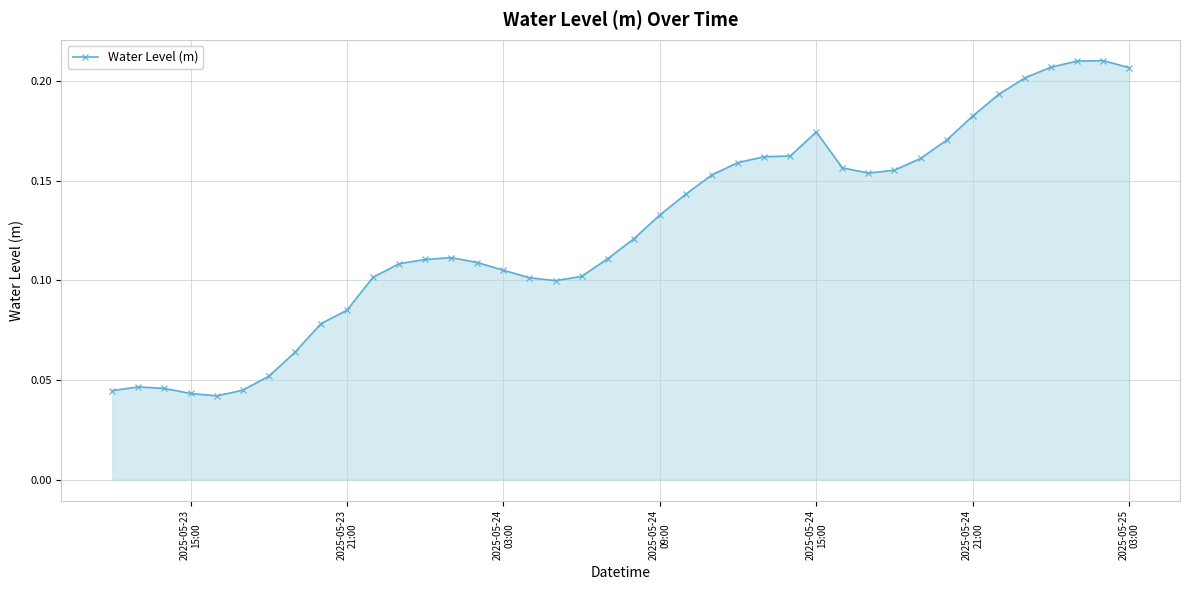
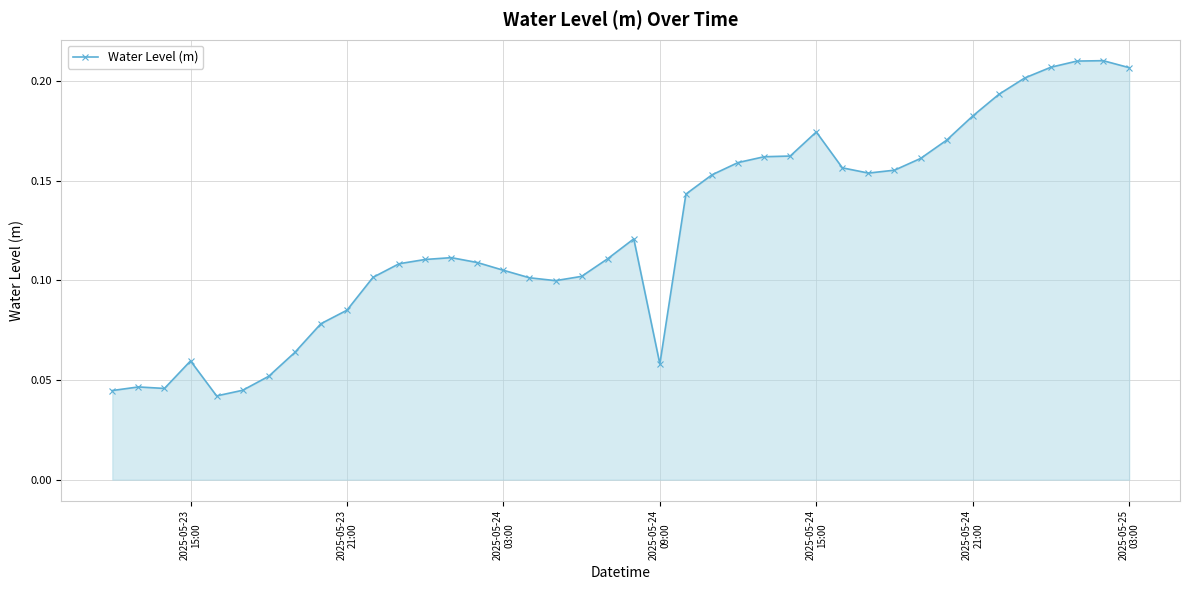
2025-05-23 15:00: 0.043 -> 0.060
2025-05-24 09:00: 0.133 -> 0.058
